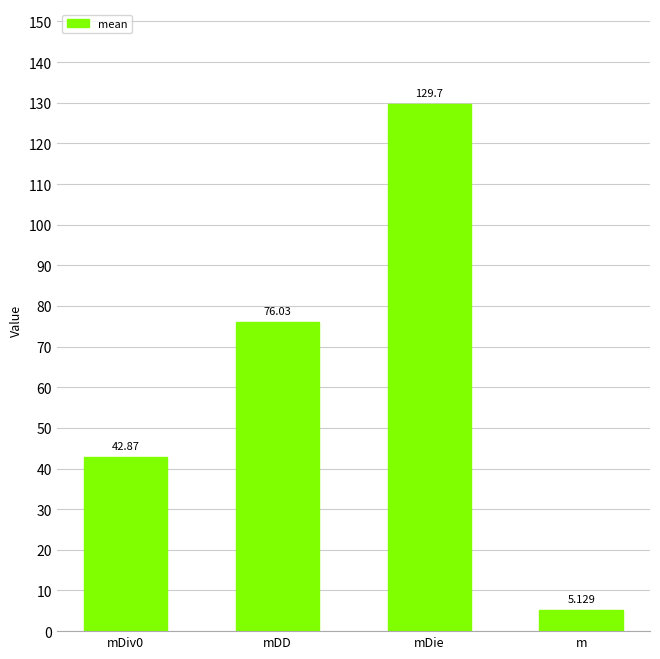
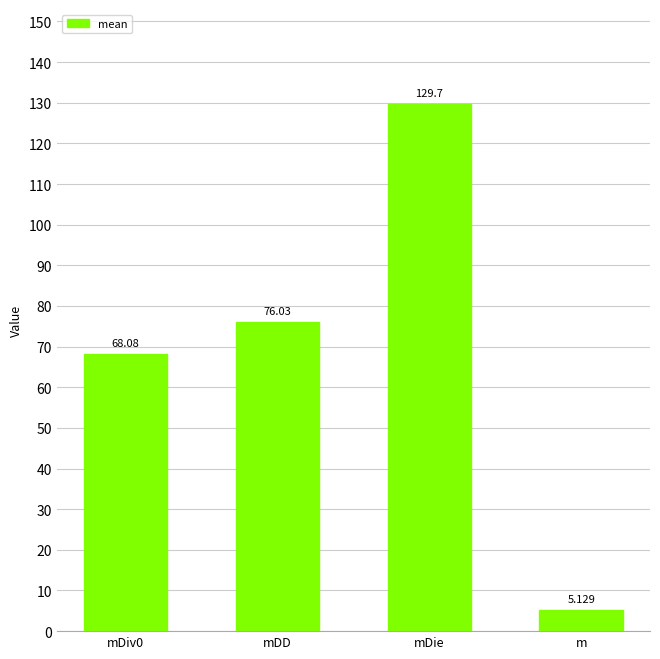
mDiv0: 42.87 -> 68.08
